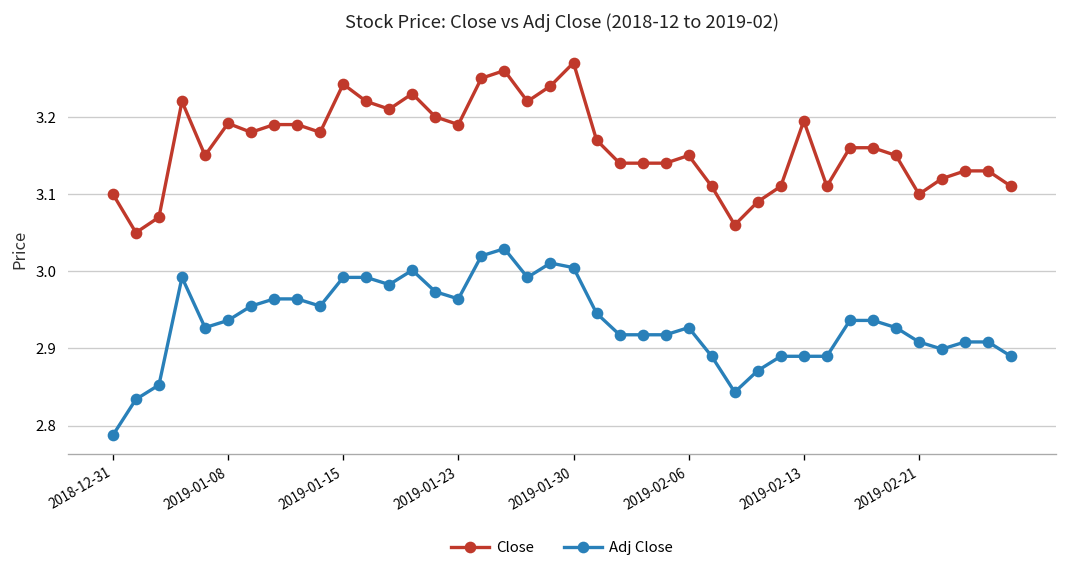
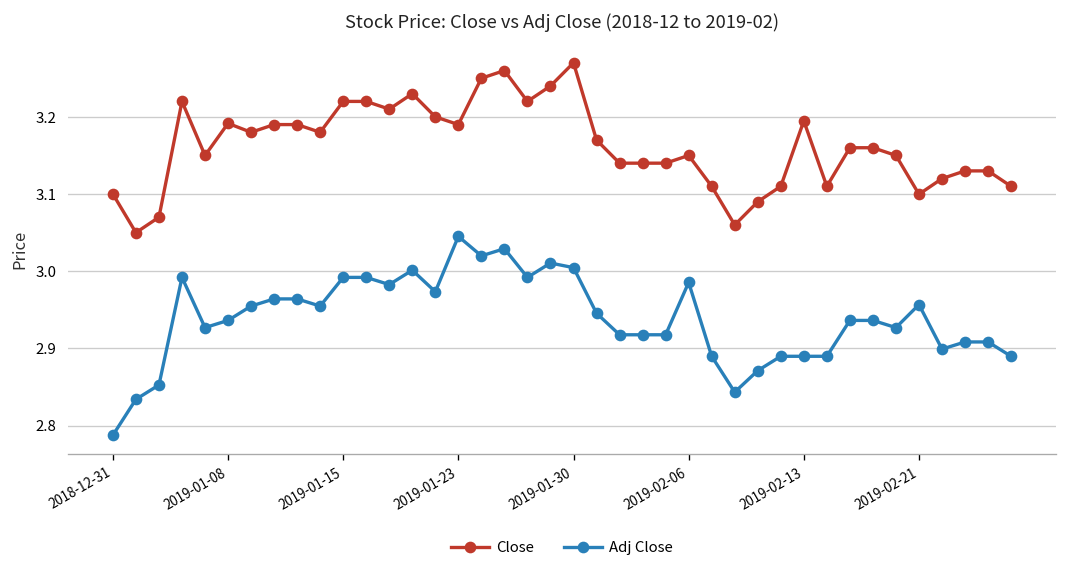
Close, 2019-01-15: 3.24 -> 3.22
Adj Close, 2019-01-23: 2.96 -> 3.05
Adj Close, 2019-02-06: 2.93 -> 2.99
Adj Close, 2019-02-21: 2.91 -> 2.96
